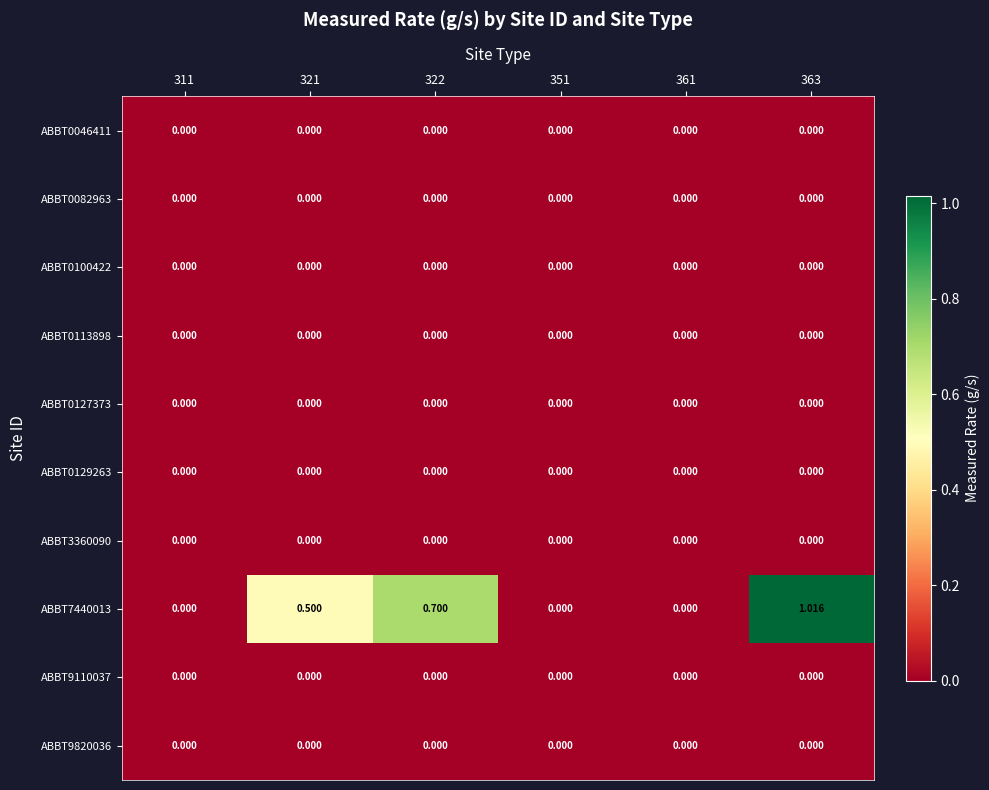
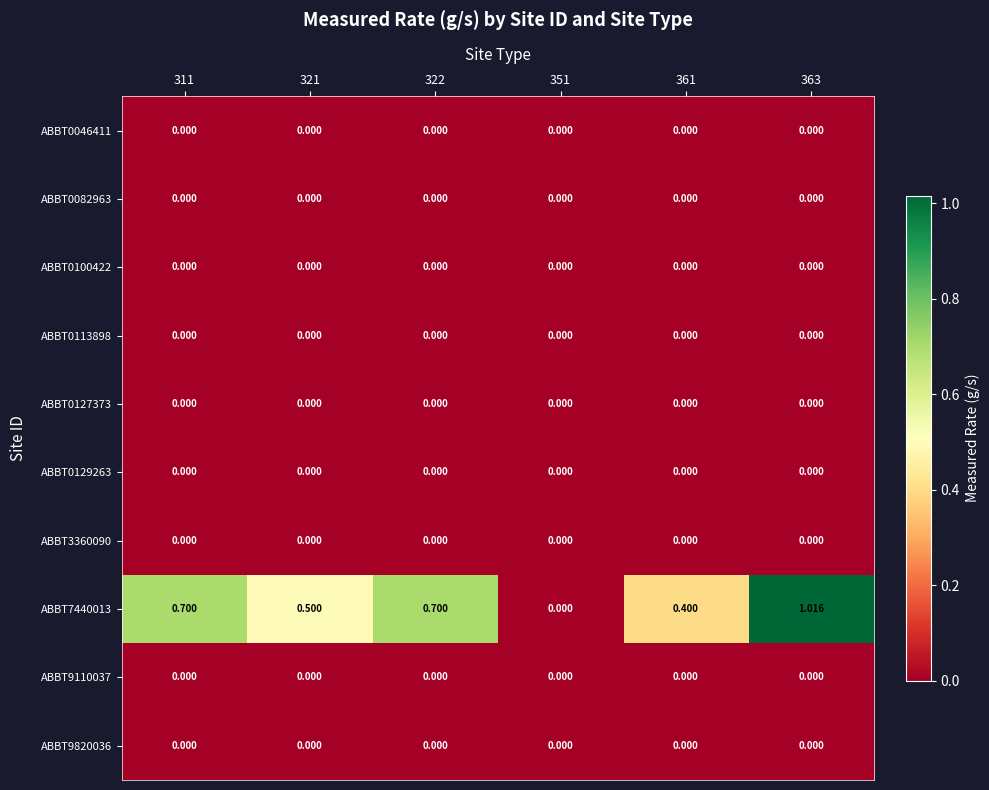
ABBT7440013, 311: 0.000 -> 0.700
ABBT7440013, 361: 0.000 -> 0.400
